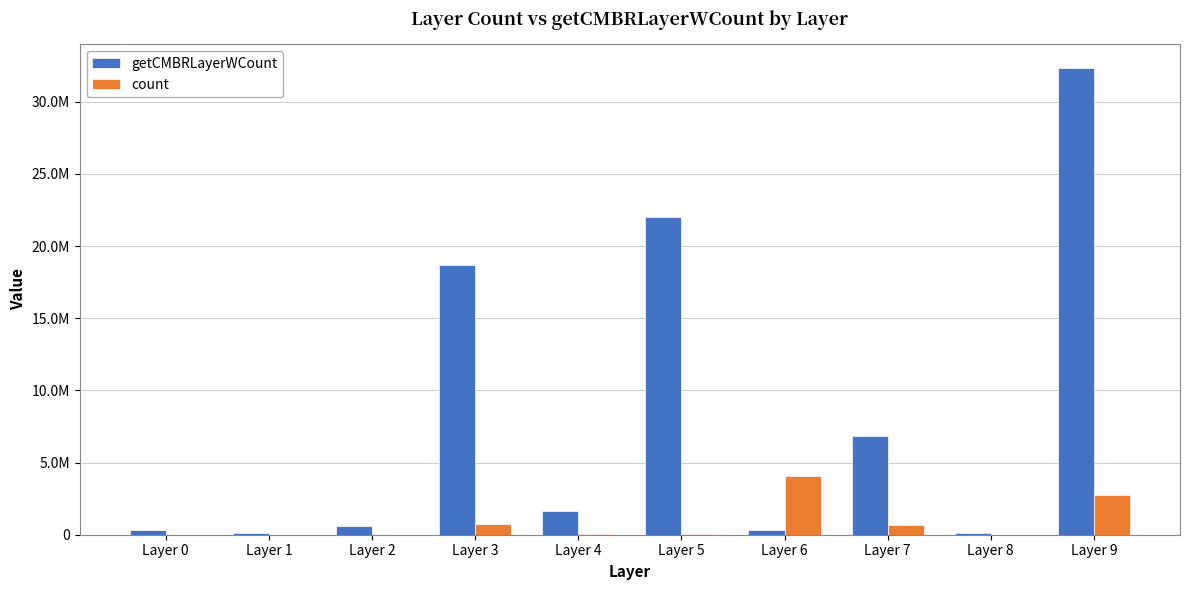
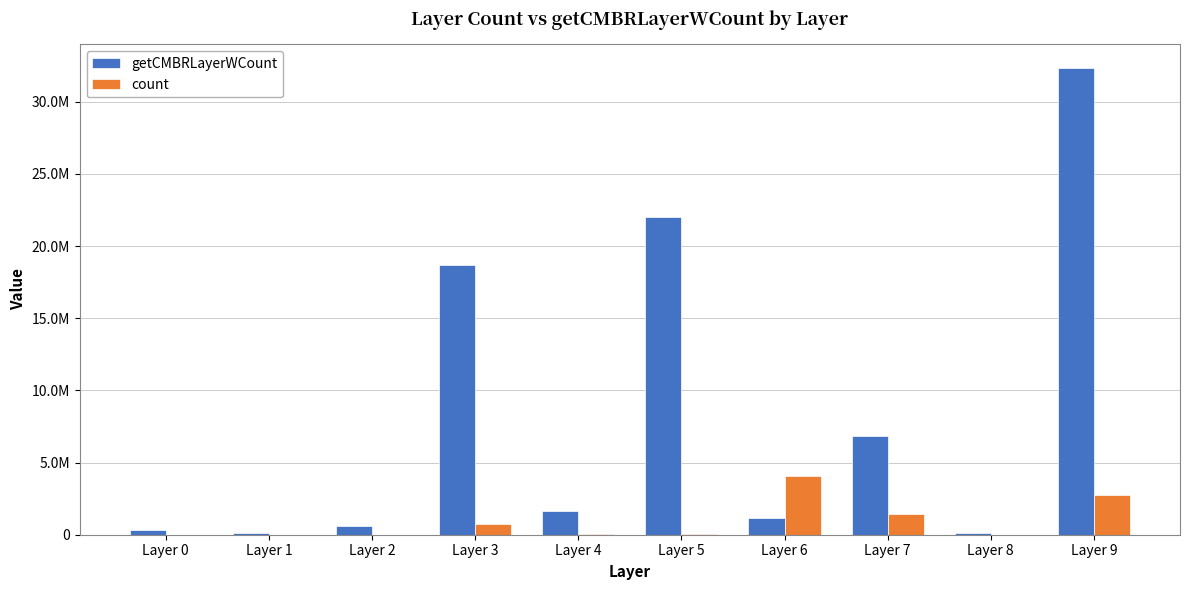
getCMBRLayerWCount, Layer 6: 300000 -> 1200000
count, Layer 7: 600000 -> 1400000
